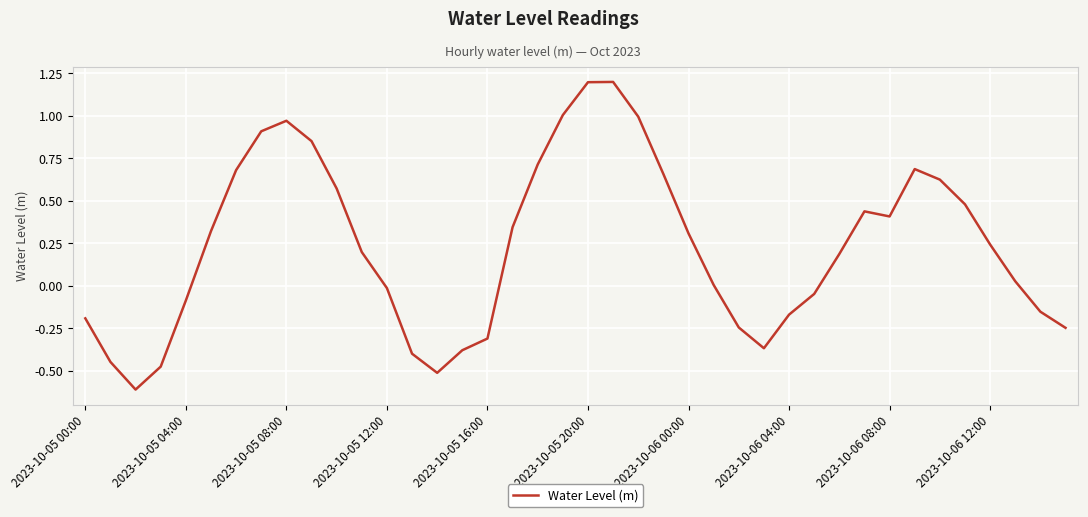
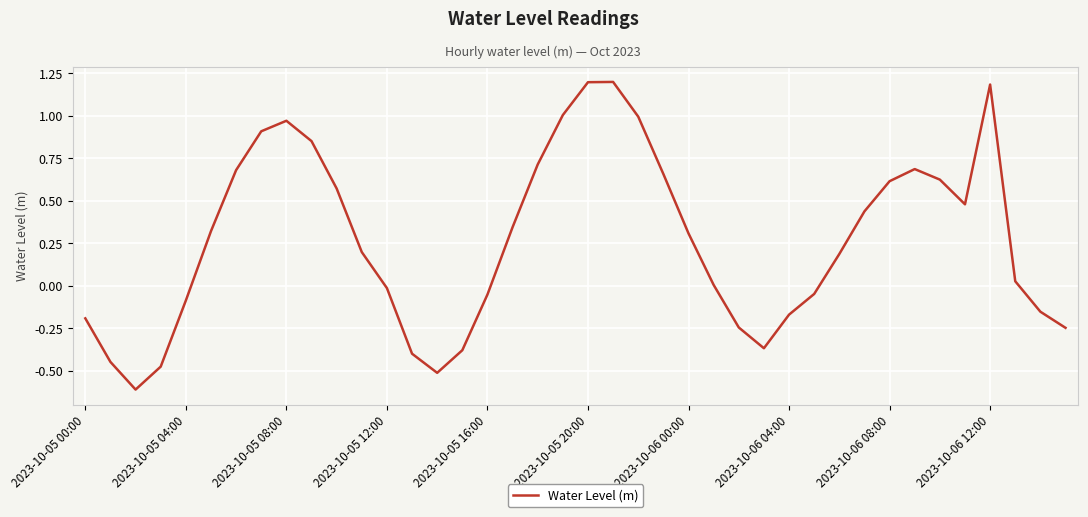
2023-10-05 16:00: -0.31 -> -0.05
2023-10-06 08:00: 0.41 -> 0.61
2023-10-06 12:00: 0.24 -> 1.18
